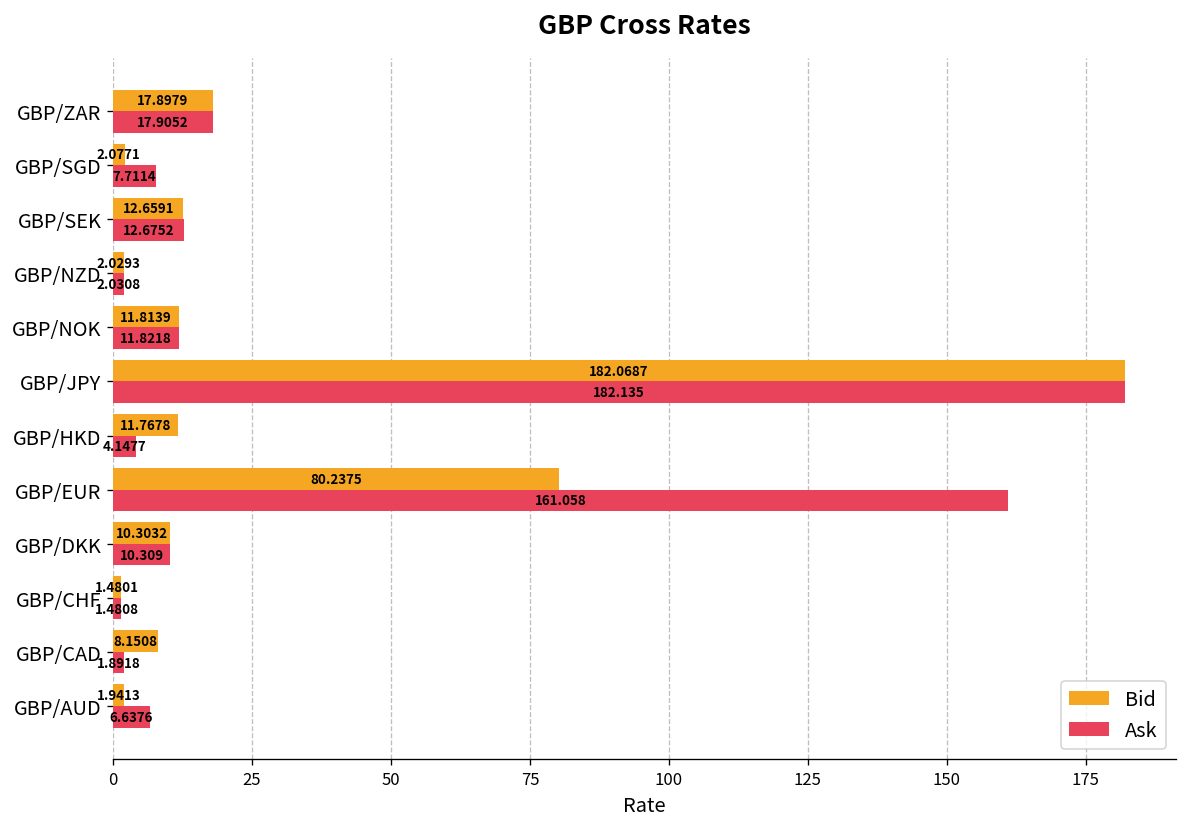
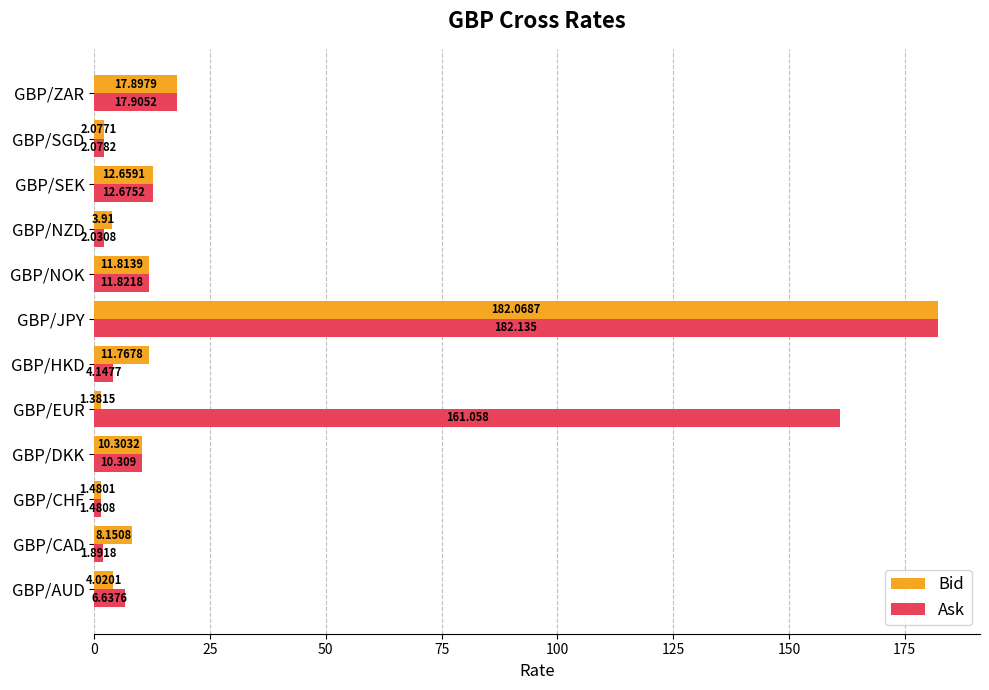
Ask, GBP/SGD: 7.7114 -> 2.0782
Bid, GBP/NZD: 2.0293 -> 3.91
Bid, GBP/EUR: 80.2375 -> 1.3815
Bid, GBP/AUD: 1.9413 -> 4.0201
